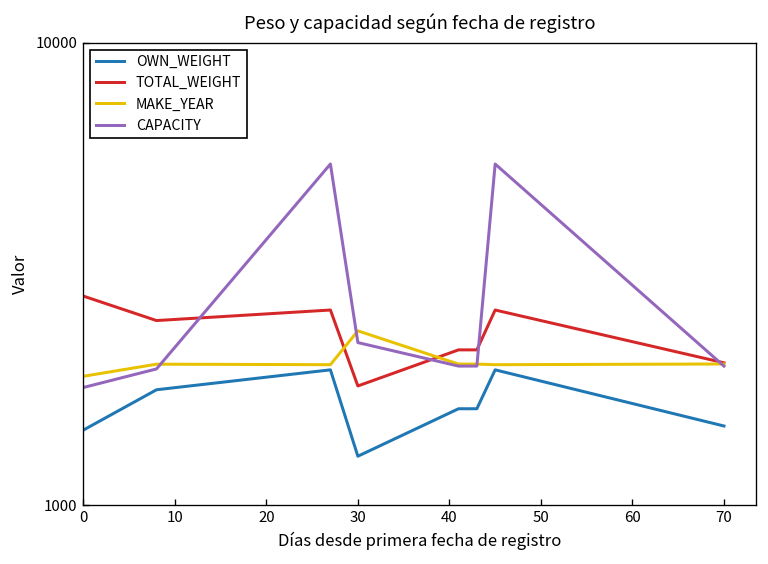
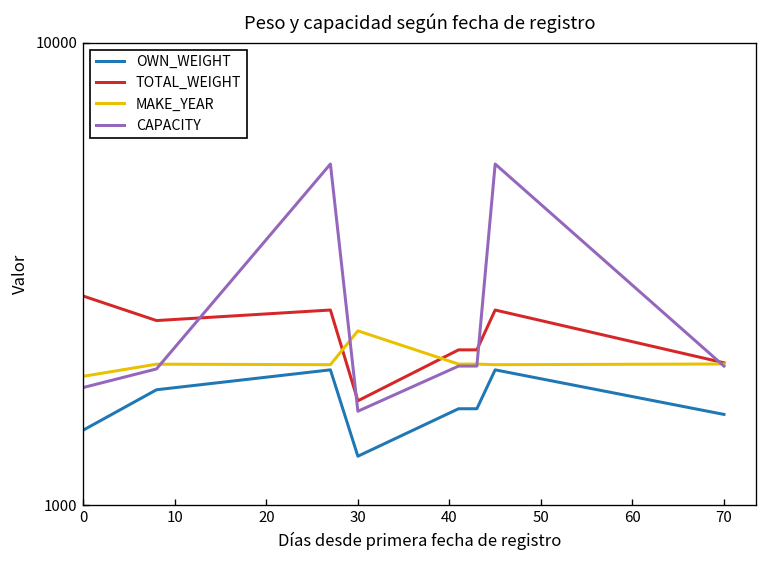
TOTAL_WEIGHT, 30: 1800 -> 1700
CAPACITY, 30: 2200 -> 1600
OWN_WEIGHT, 70: 1480 -> 1570
